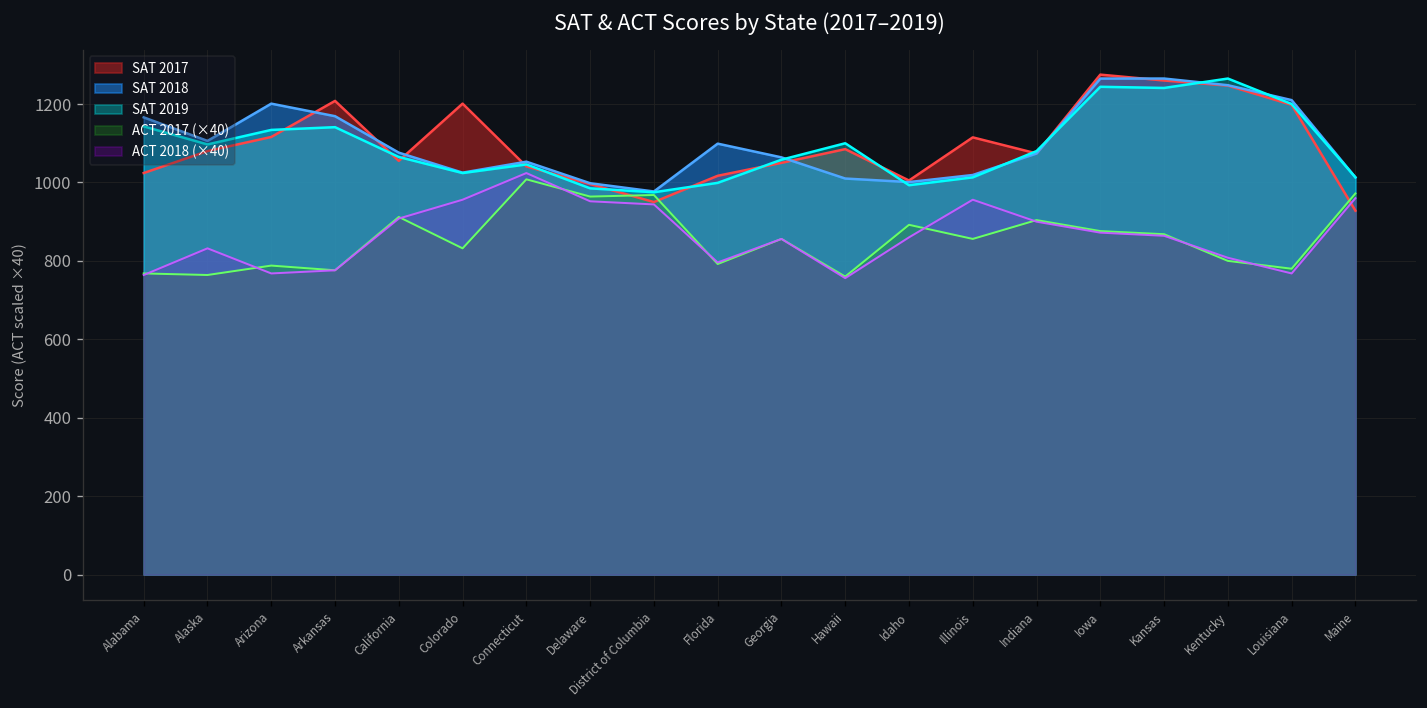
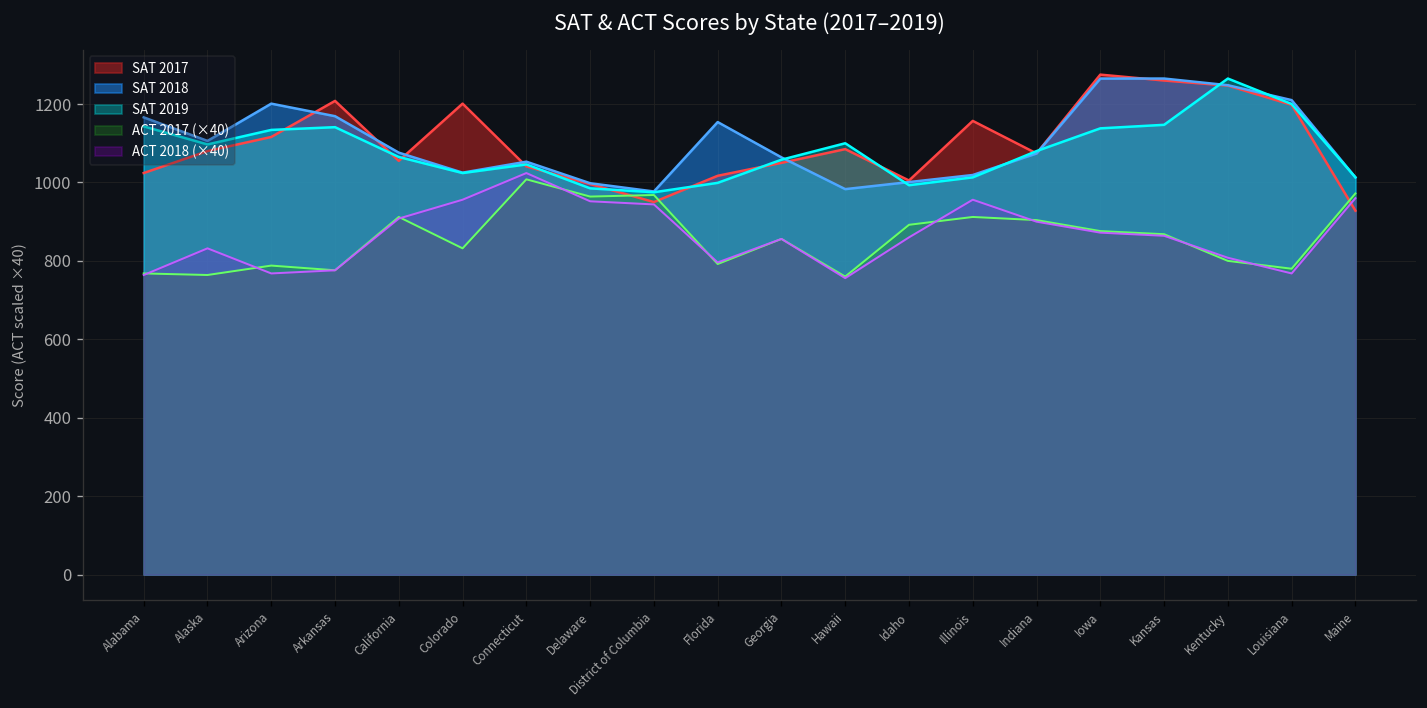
SAT 2018, Florida: 1100 -> 1150
SAT 2018, Hawaii: 1010 -> 980
SAT 2017, Illinois: 1120 -> 1160
ACT 2017 (×40), Illinois: 860 -> 910
SAT 2019, Iowa: 1240 -> 1140
SAT 2019, Kansas: 1240 -> 1150
